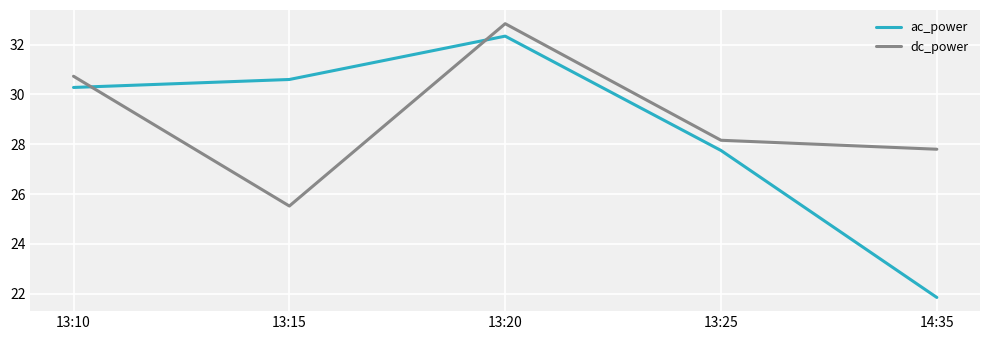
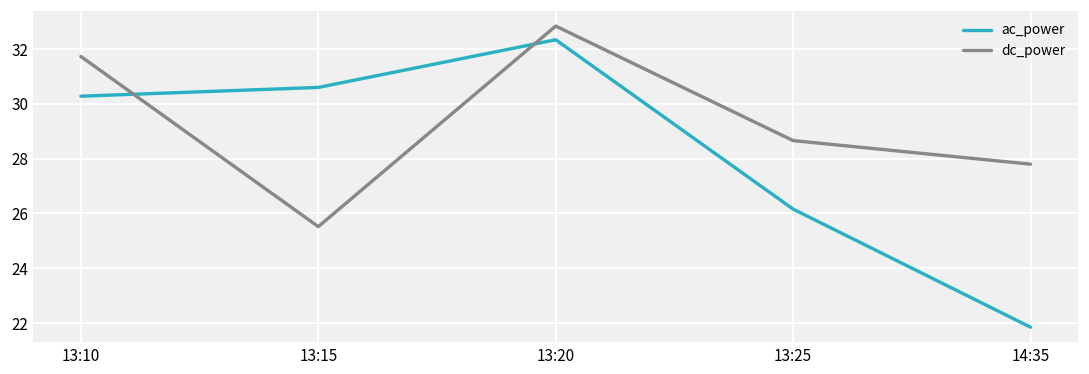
dc_power, 13:10: 30.7 -> 31.7
ac_power, 13:25: 27.8 -> 26.2
dc_power, 13:25: 28.2 -> 28.7
